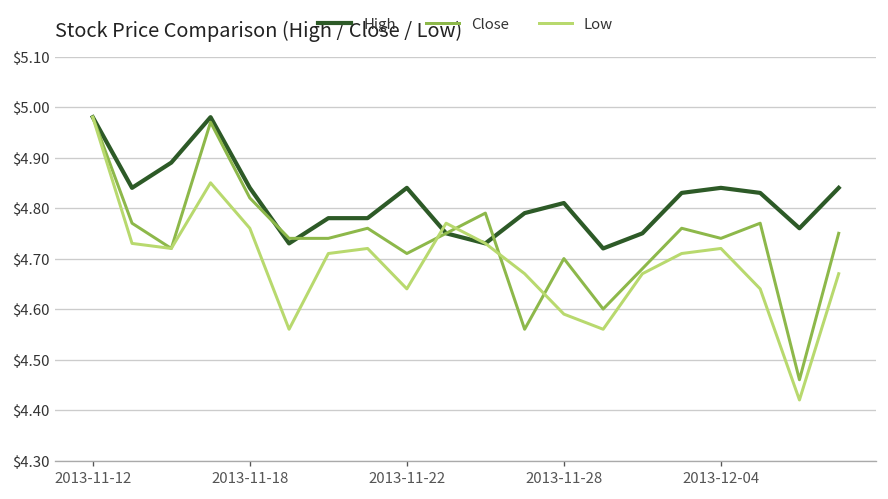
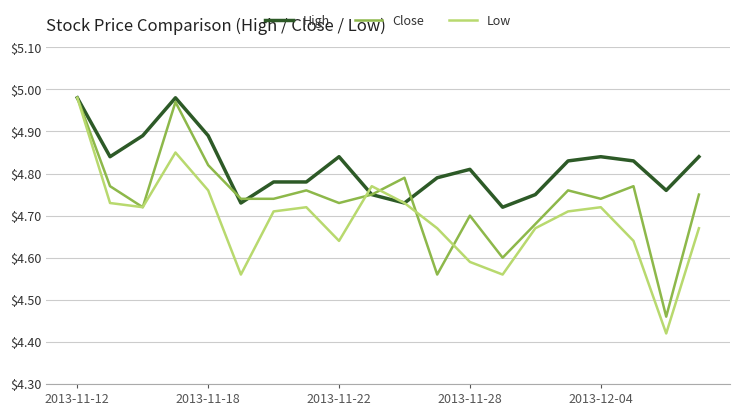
High, 2013-11-18: $4.84 -> $4.89
Close, 2013-11-22: $4.71 -> $4.73
